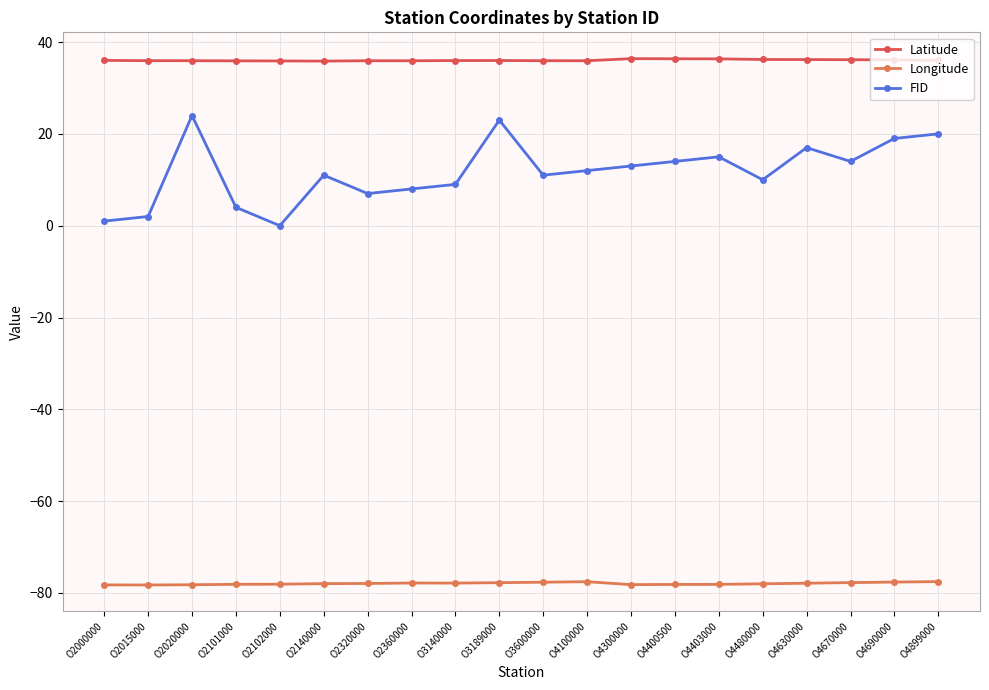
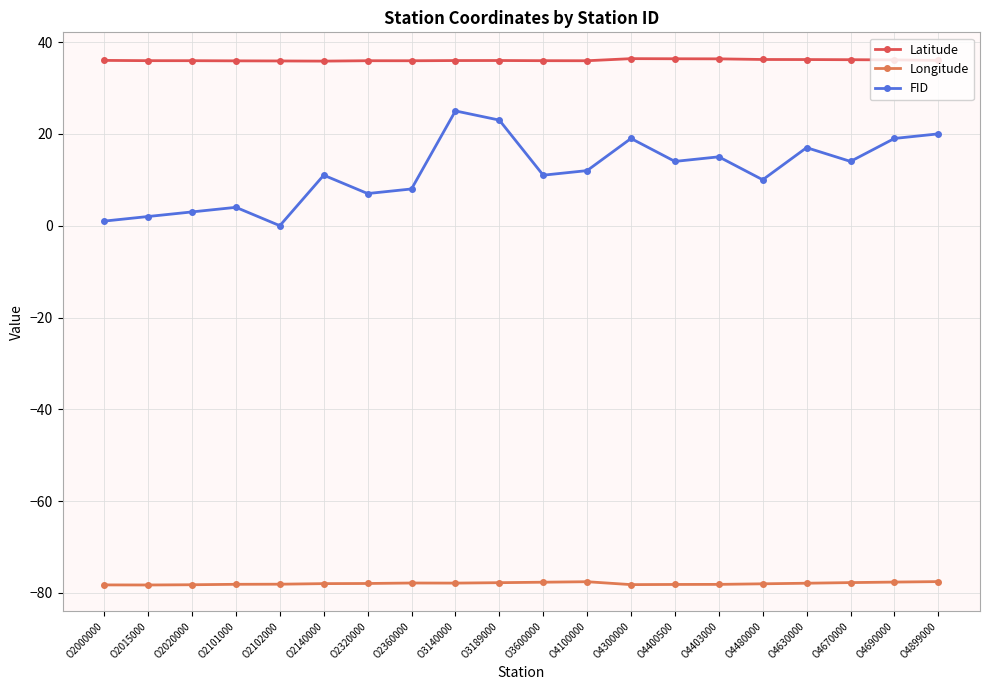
FID, O2020000: 24 -> 3
FID, O3140000: 9 -> 25
FID, O4300000: 13 -> 19
